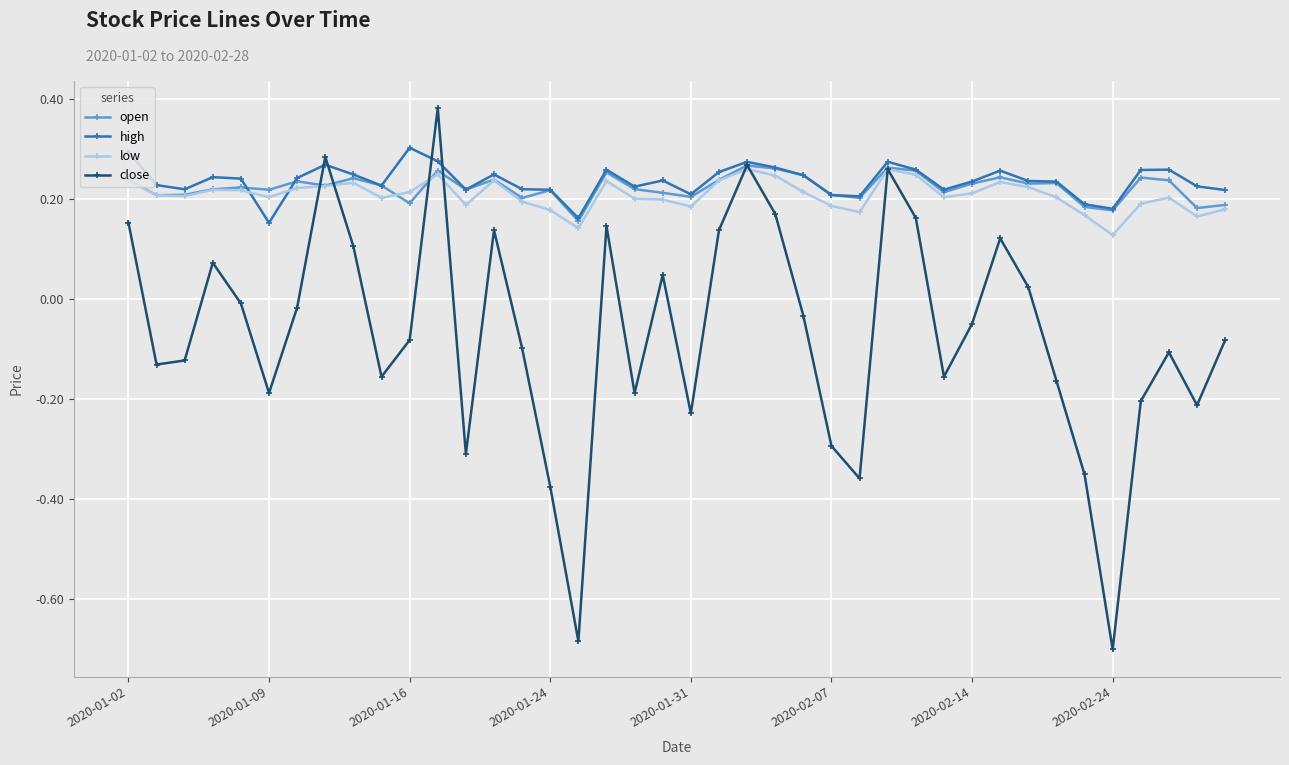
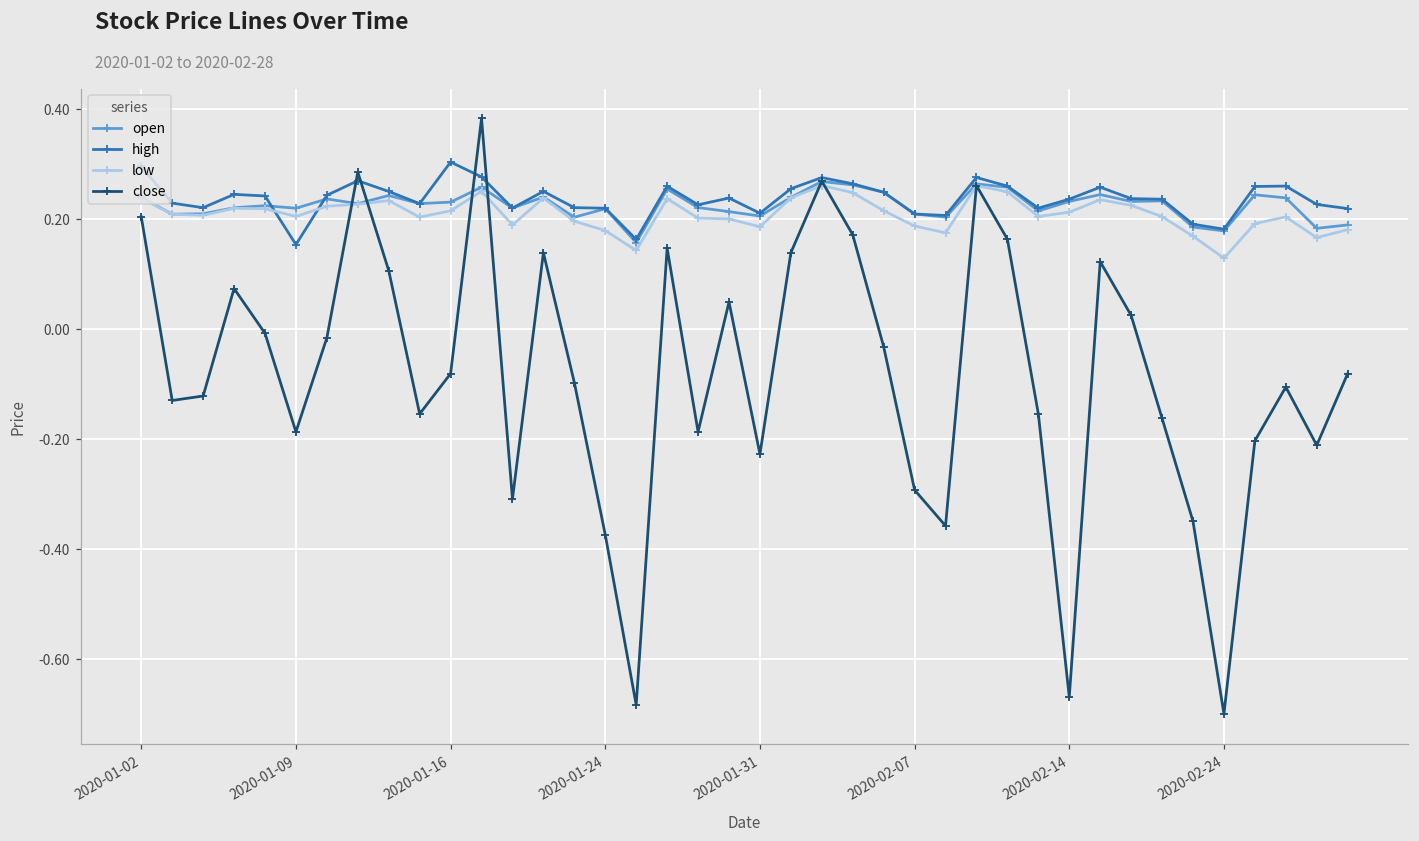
close, 2020-01-02: 0.15 -> 0.20
open, 2020-01-16: 0.19 -> 0.23
close, 2020-02-14: -0.05 -> -0.67
